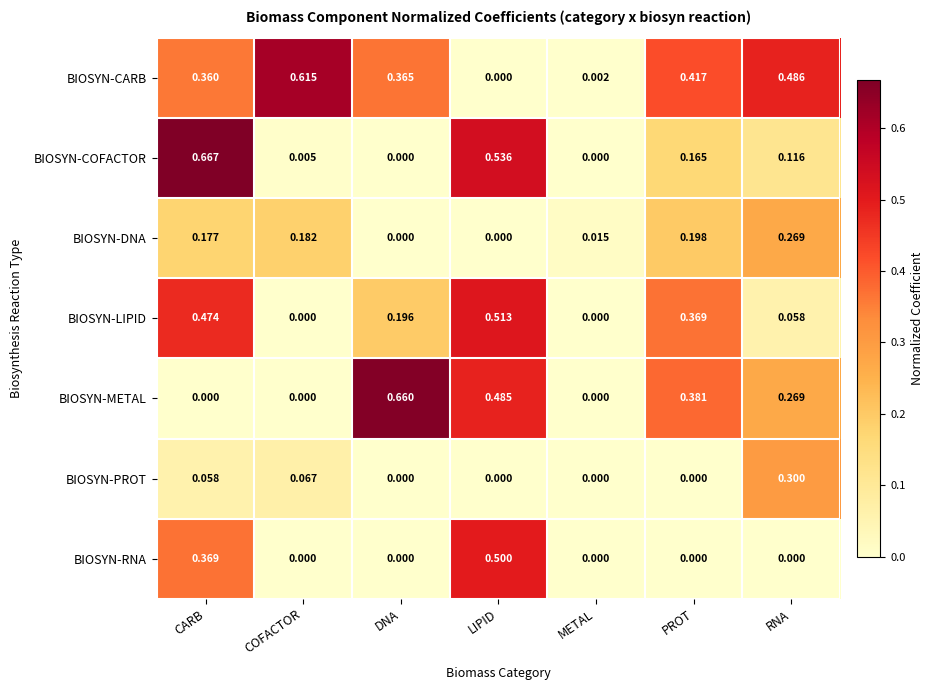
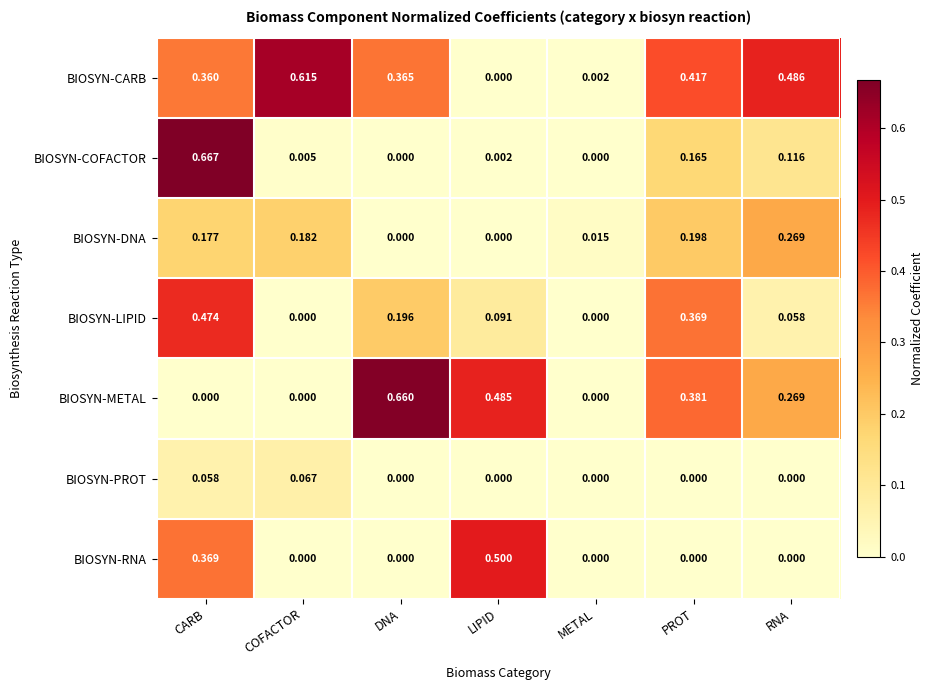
BIOSYN-COFACTOR, LIPID: 0.536 -> 0.002
BIOSYN-LIPID, LIPID: 0.513 -> 0.091
BIOSYN-PROT, RNA: 0.300 -> 0.000
